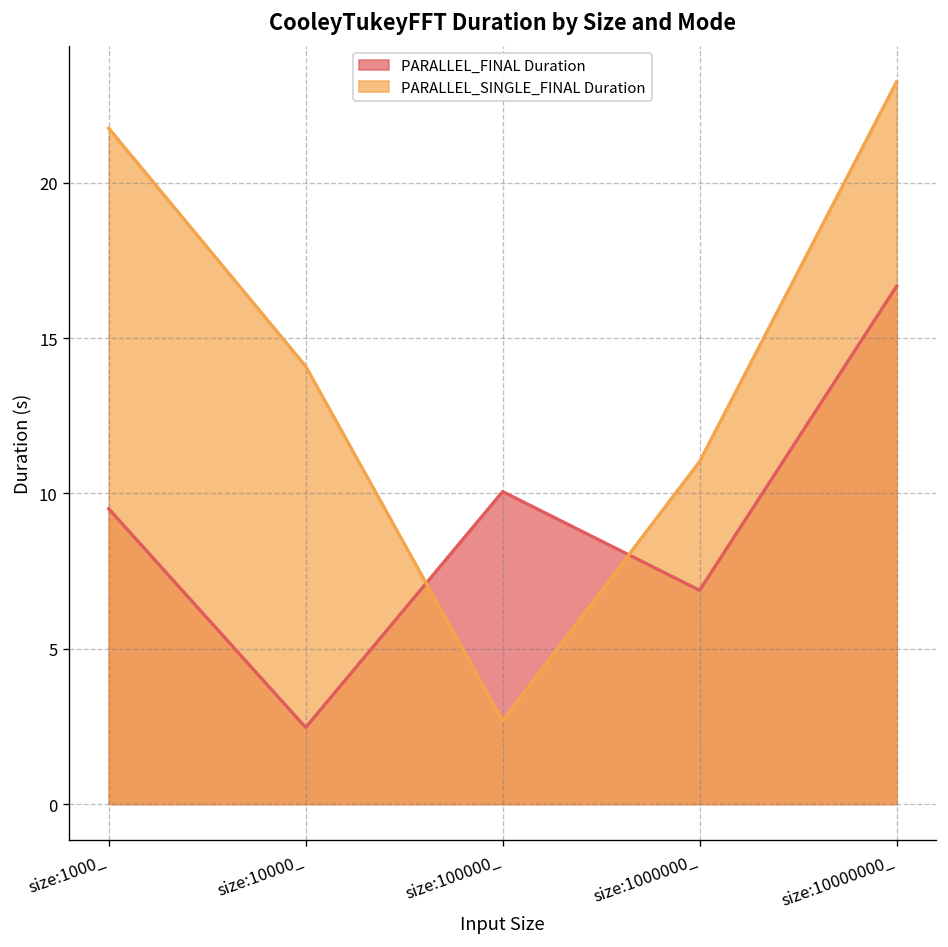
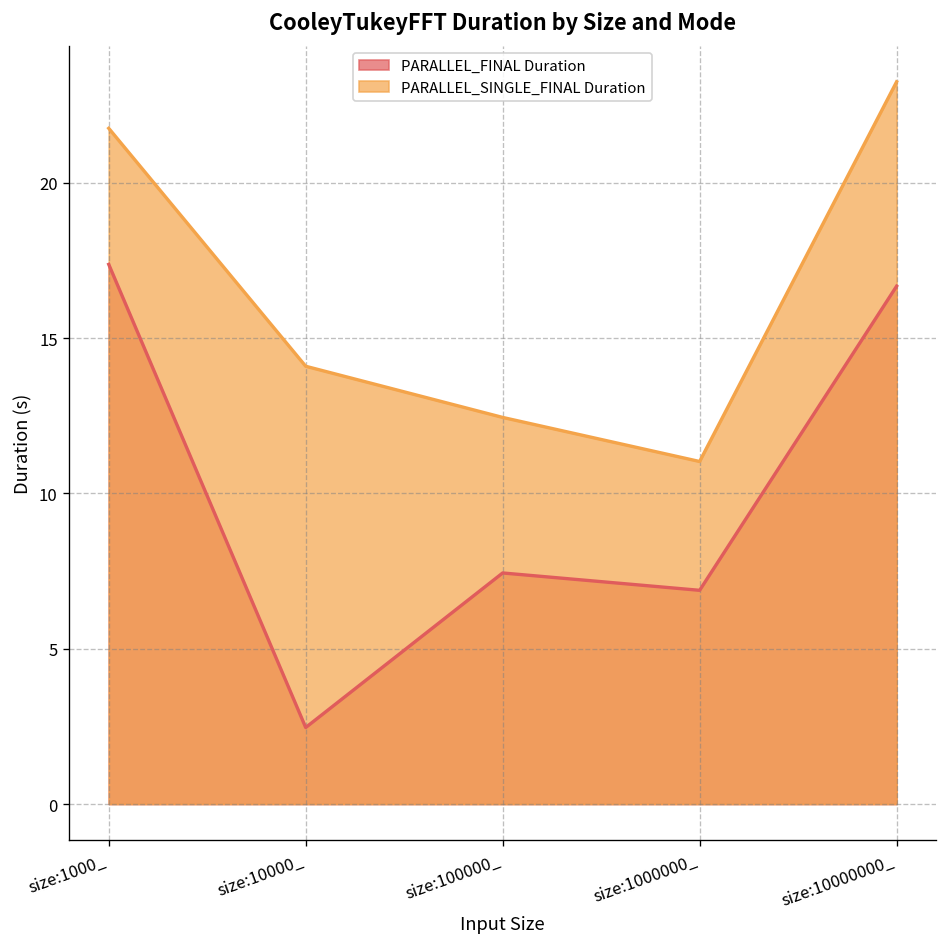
PARALLEL_FINAL Duration, size:1000_: 9.5 -> 17.4
PARALLEL_FINAL Duration, size:100000_: 10.1 -> 7.4
PARALLEL_SINGLE_FINAL Duration, size:100000_: 2.7 -> 12.4
